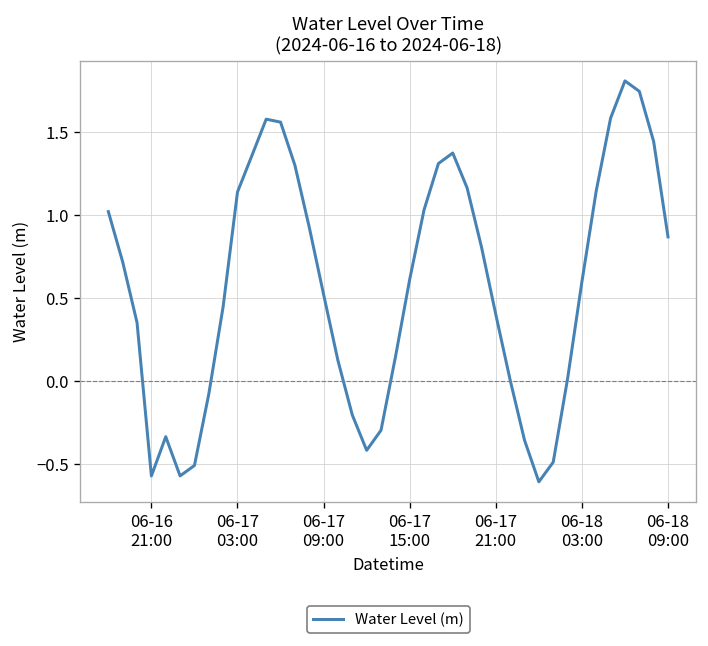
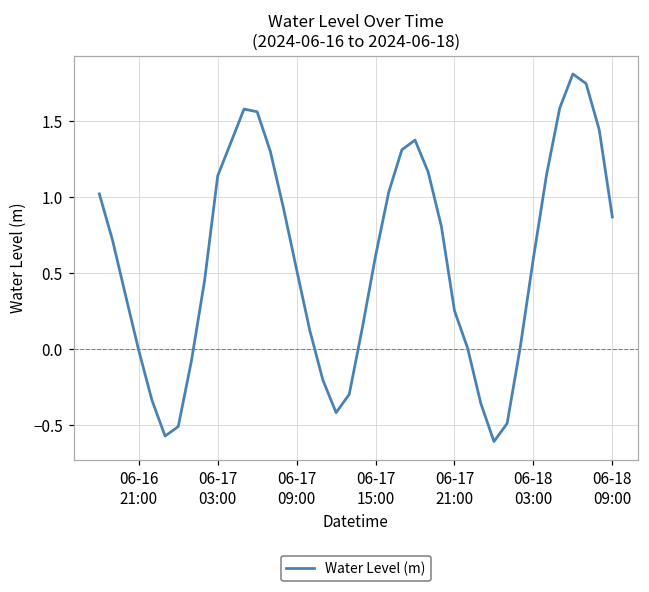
06-16 21:00: -0.57 -> -0.01
06-17 21:00: 0.40 -> 0.25
